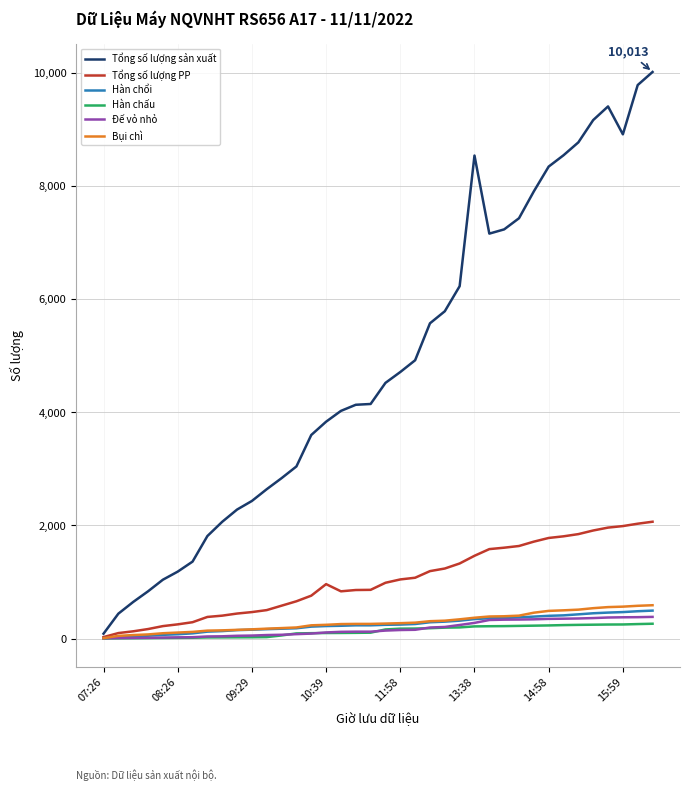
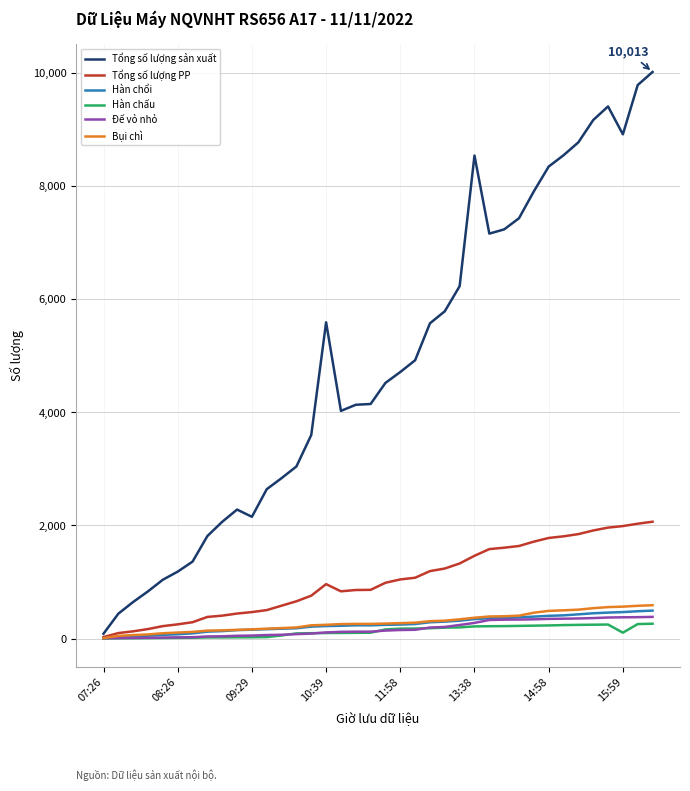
Tổng số lượng sản xuất, 09:29: 2,400 -> 2,200
Tổng số lượng sản xuất, 10:39: 3,800 -> 5,600
Hàn chấu, 15:59: 200 -> 100
